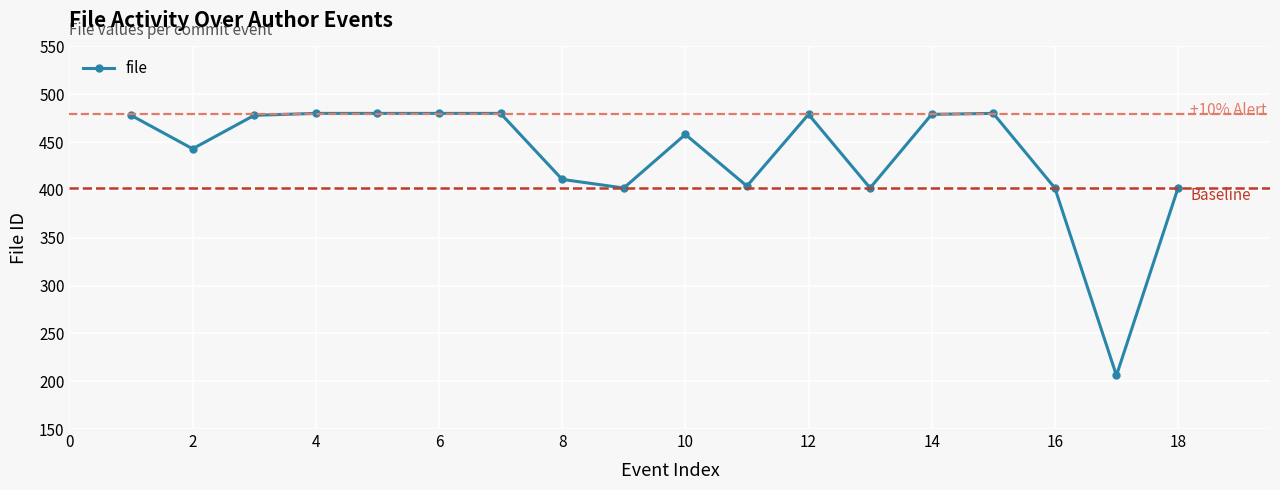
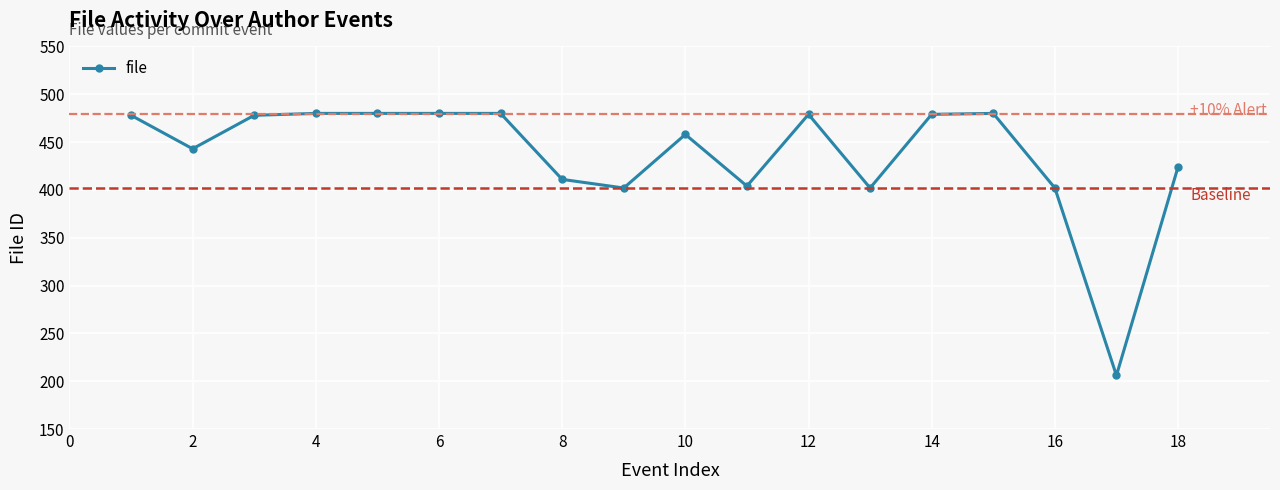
18: 400 -> 420
